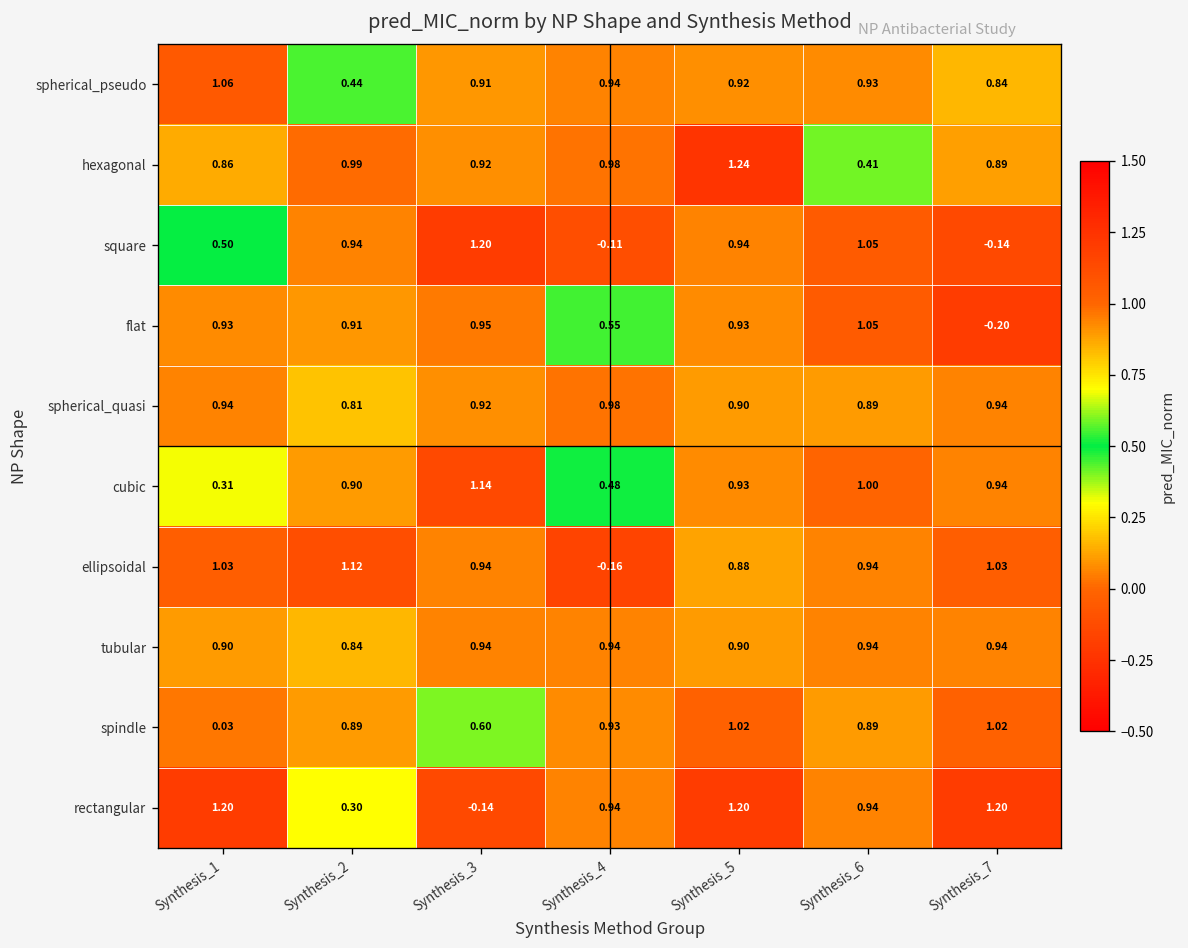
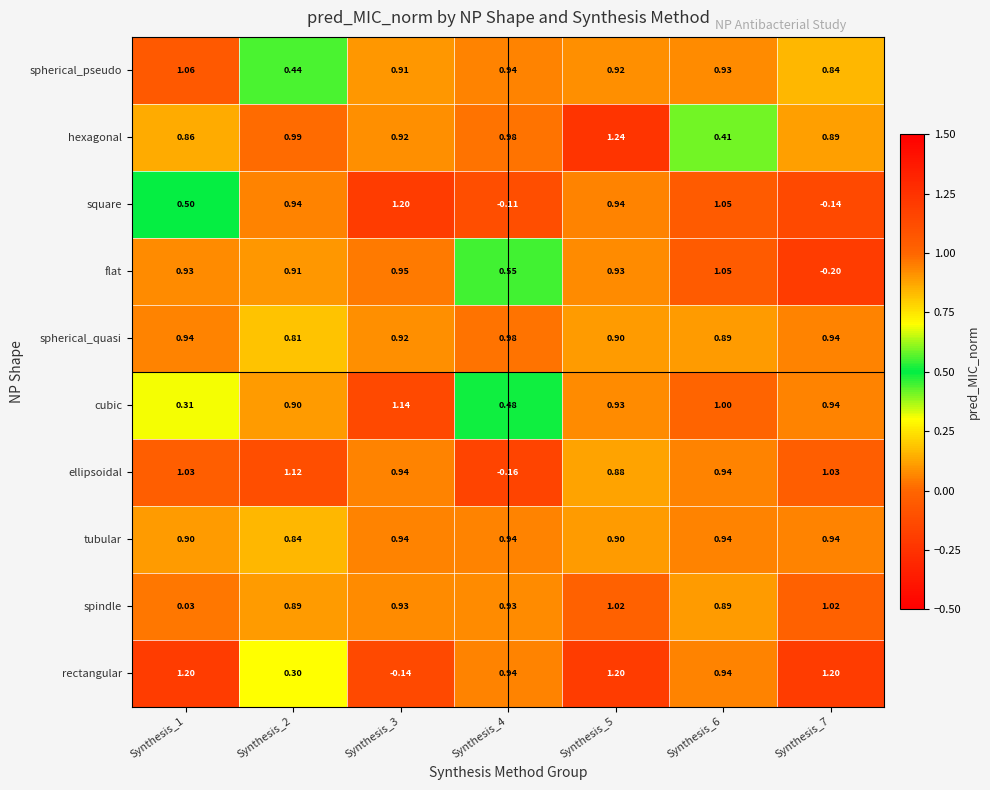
spindle, Synthesis_3: 0.60 -> 0.93
